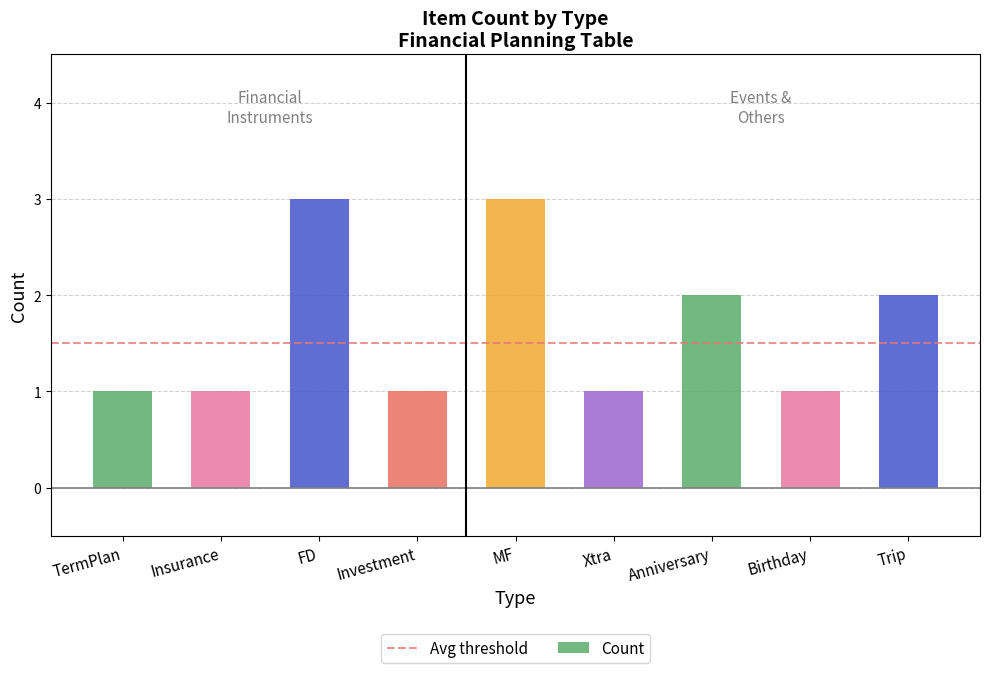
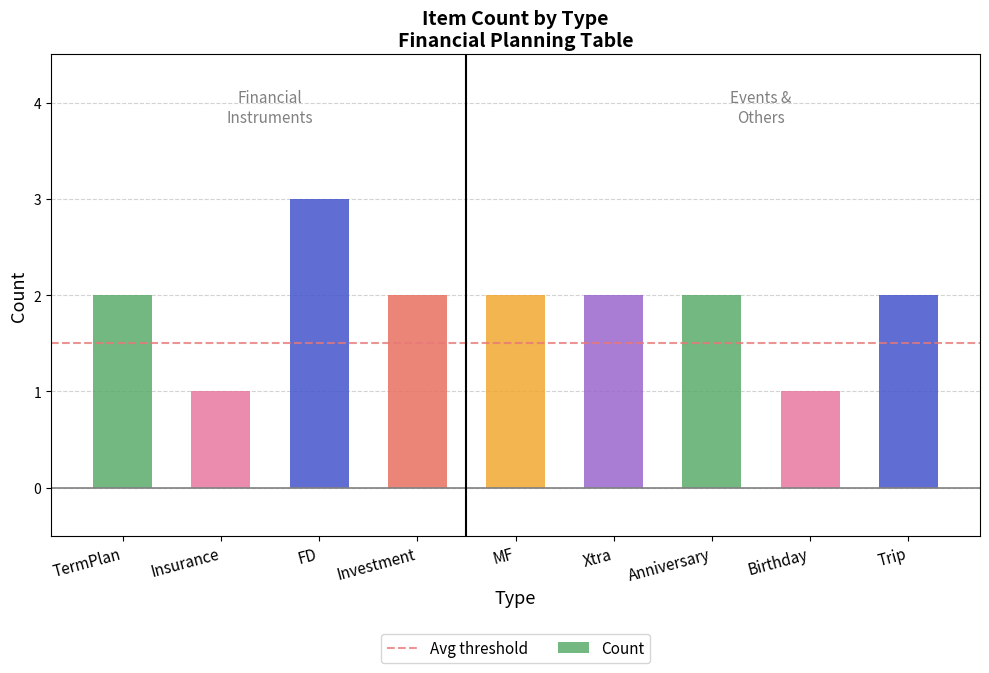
TermPlan: 1 -> 2
Investment: 1 -> 2
MF: 3 -> 2
Xtra: 1 -> 2
